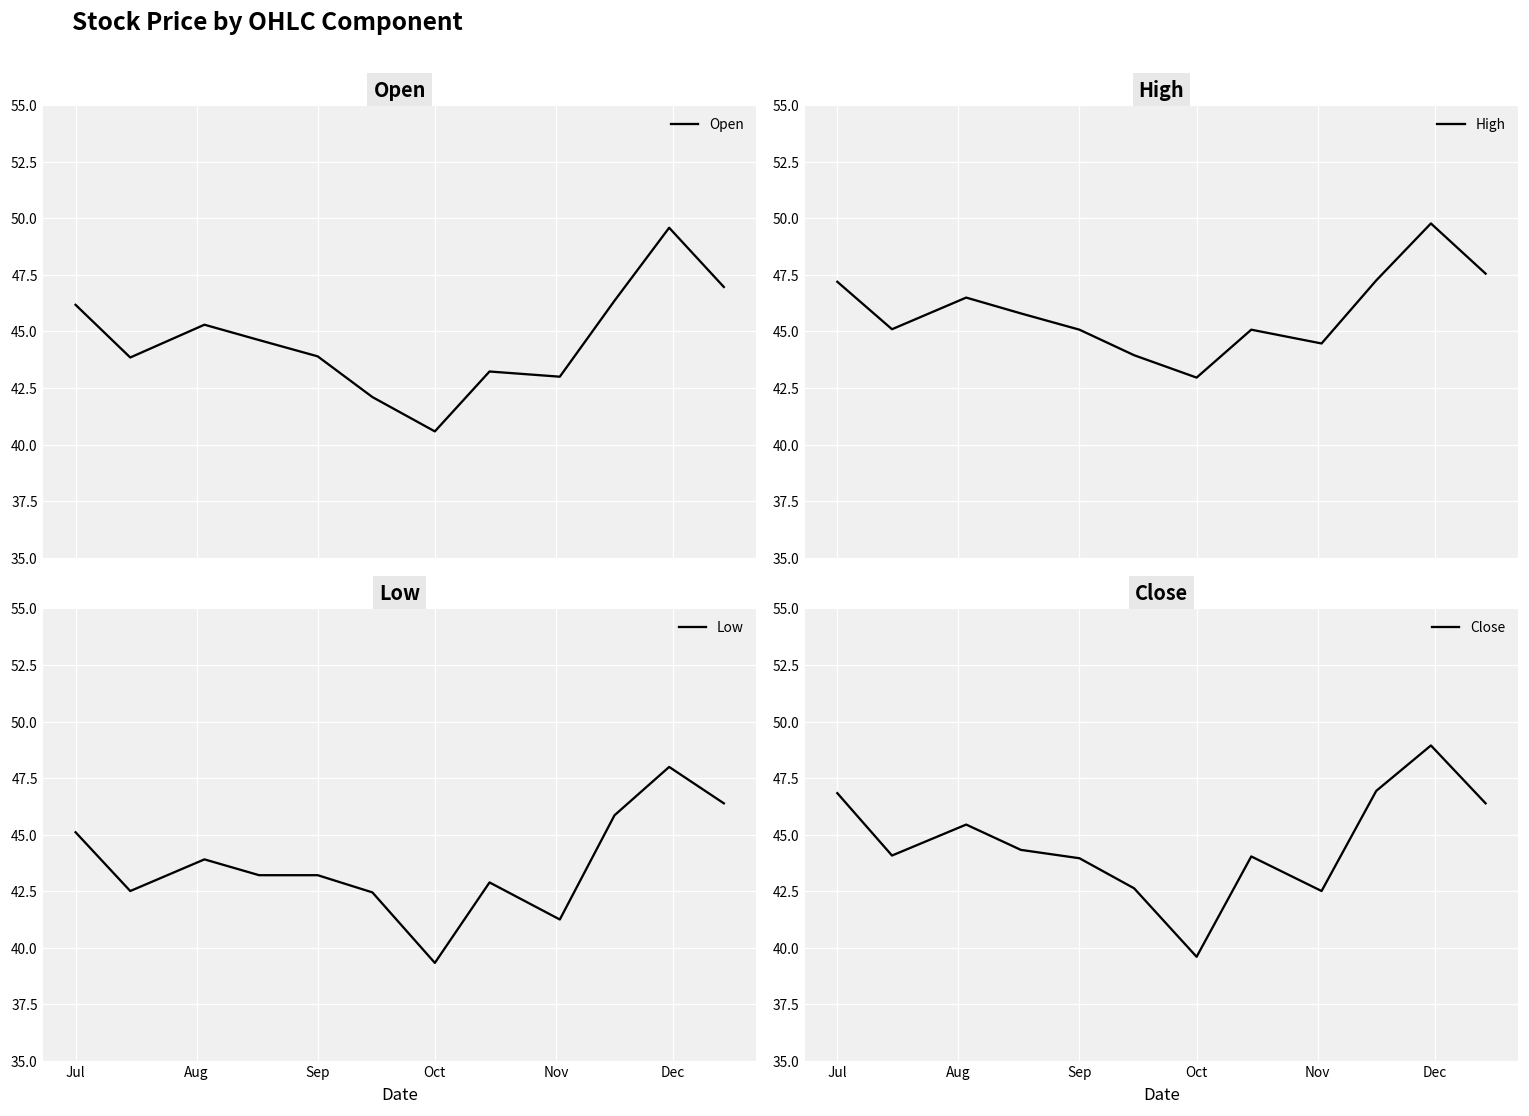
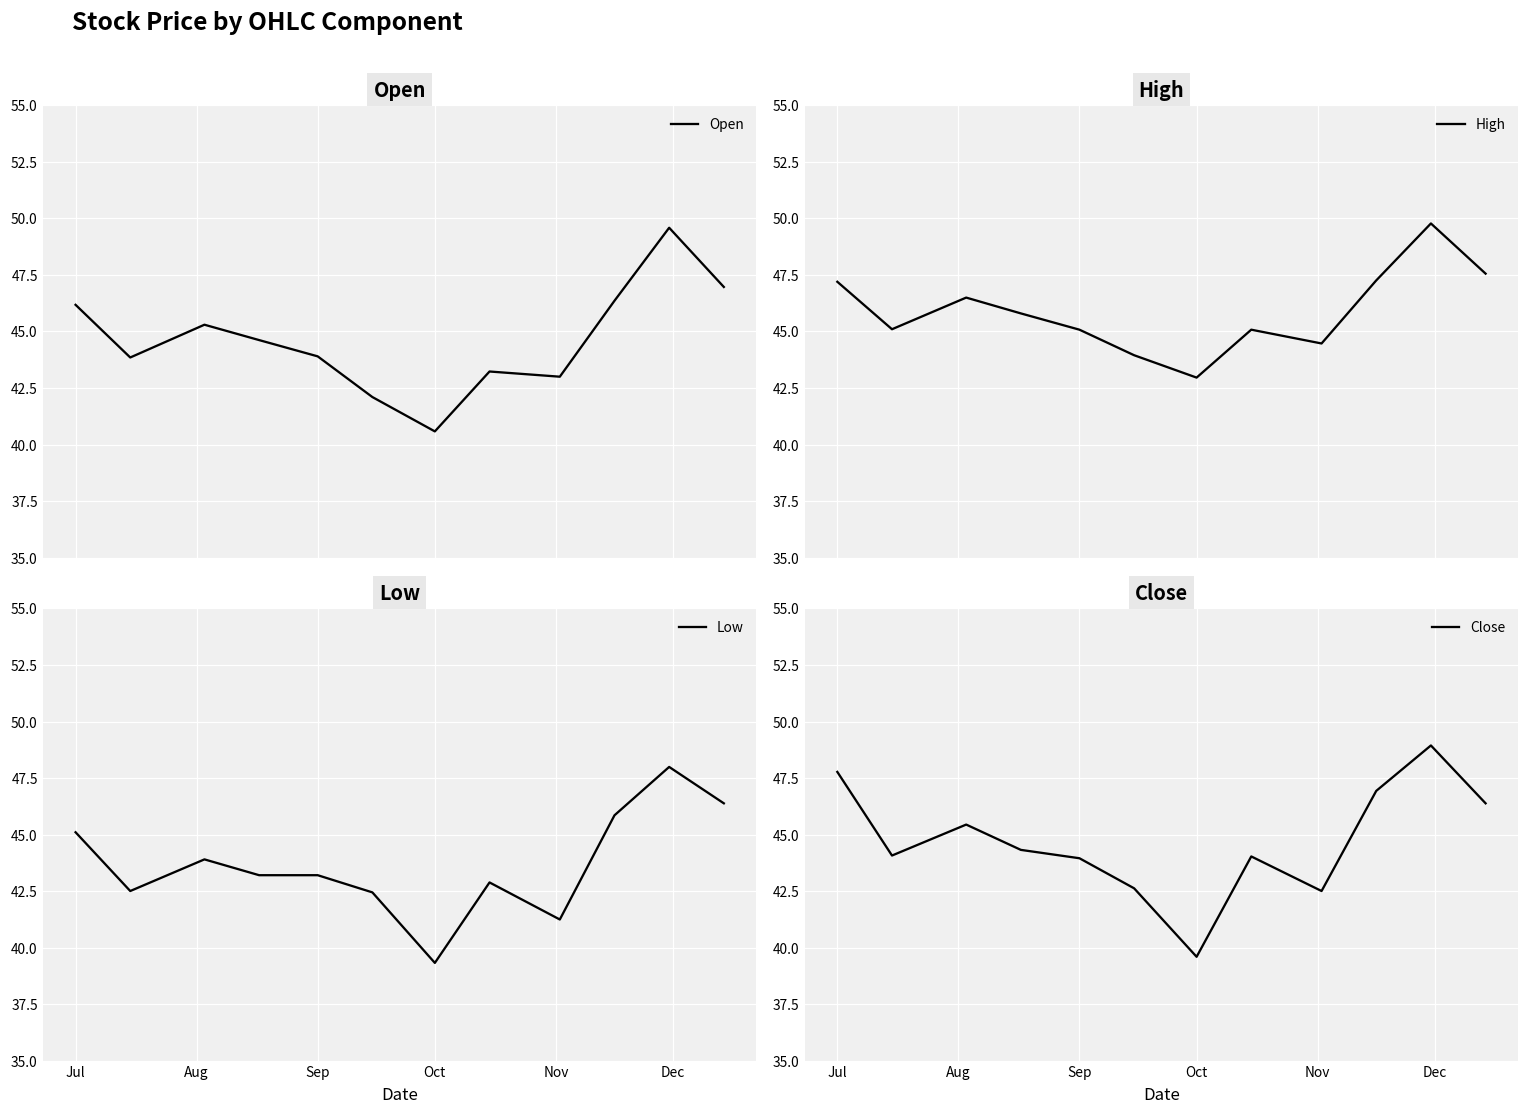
Close, Jul: 46.8 -> 47.8
